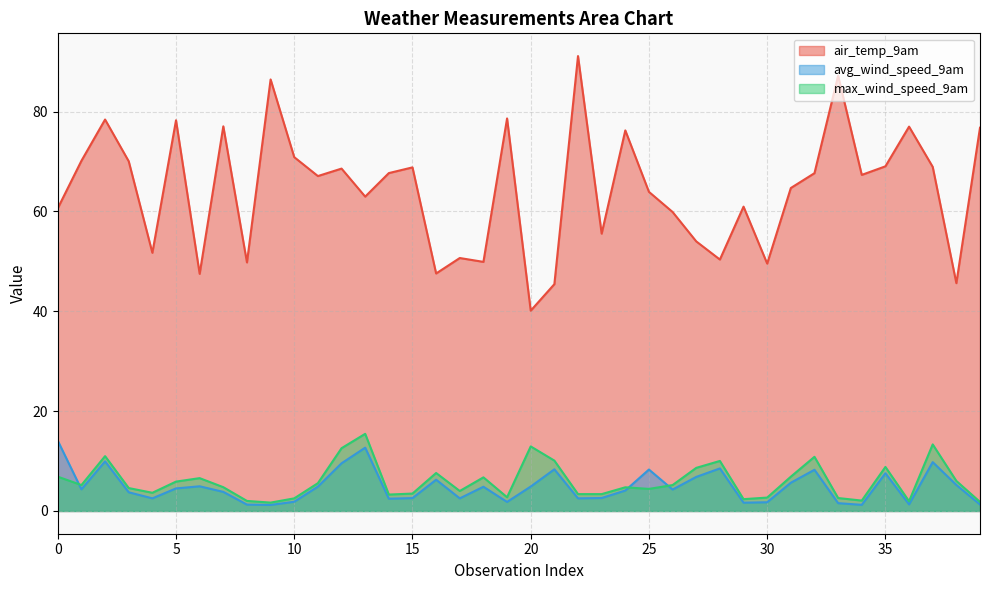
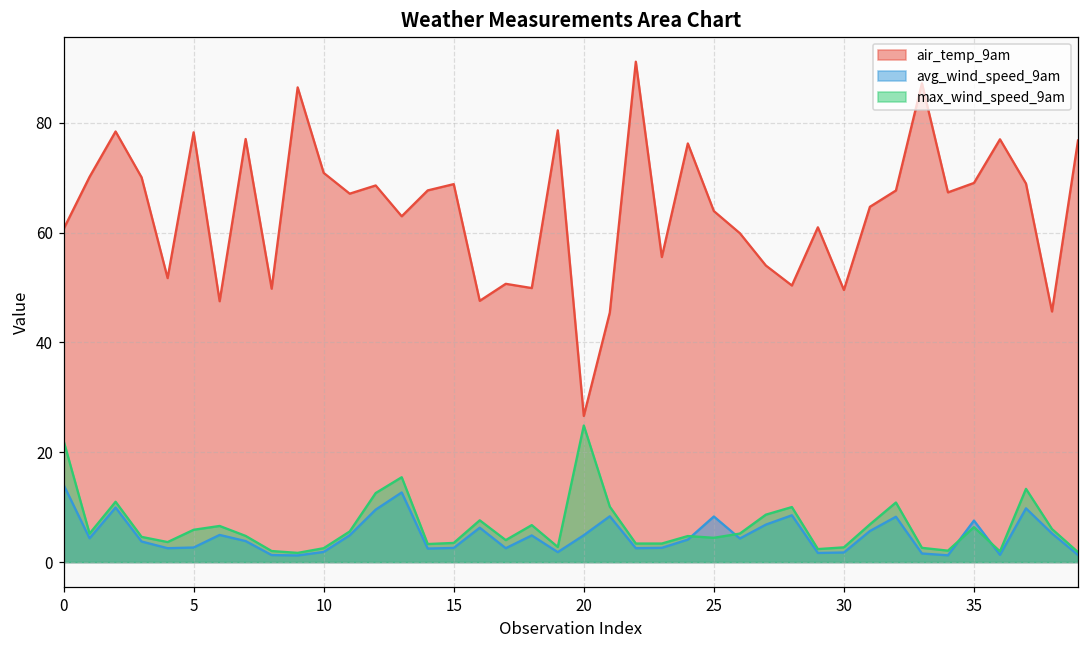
max_wind_speed_9am, 0: 7 -> 22
avg_wind_speed_9am, 5: 5 -> 3
air_temp_9am, 20: 40 -> 27
max_wind_speed_9am, 20: 13 -> 25
max_wind_speed_9am, 35: 9 -> 6
